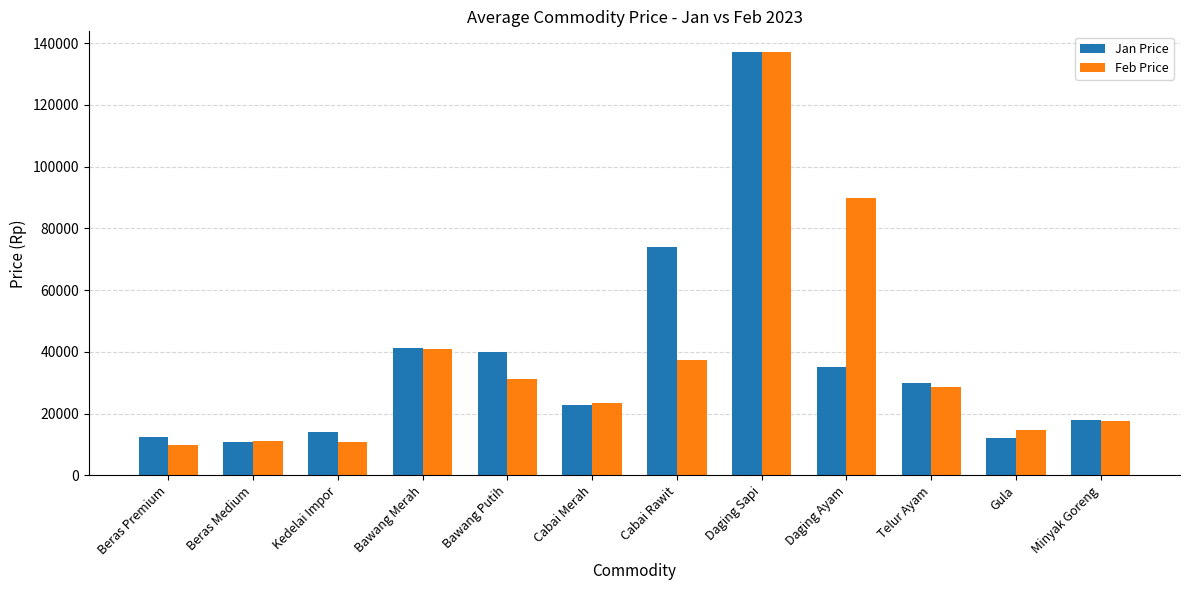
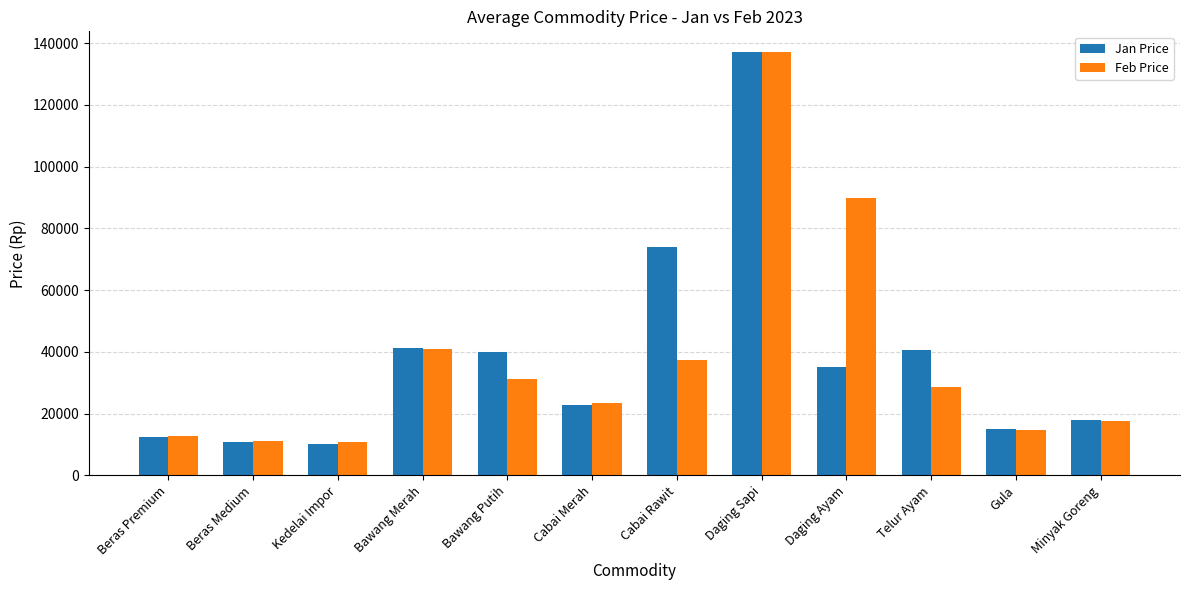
Feb Price, Beras Premium: 10000 -> 13000
Jan Price, Kedelai Impor: 14000 -> 10000
Jan Price, Telur Ayam: 30000 -> 40000
Jan Price, Gula: 12000 -> 15000
